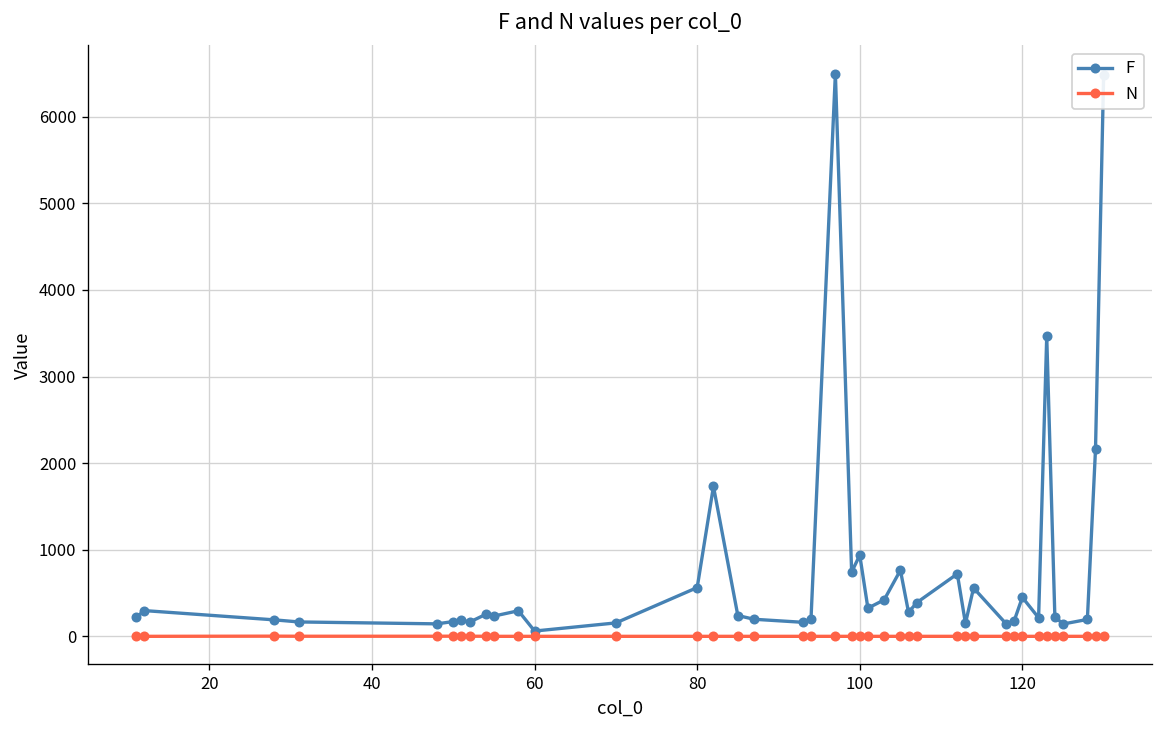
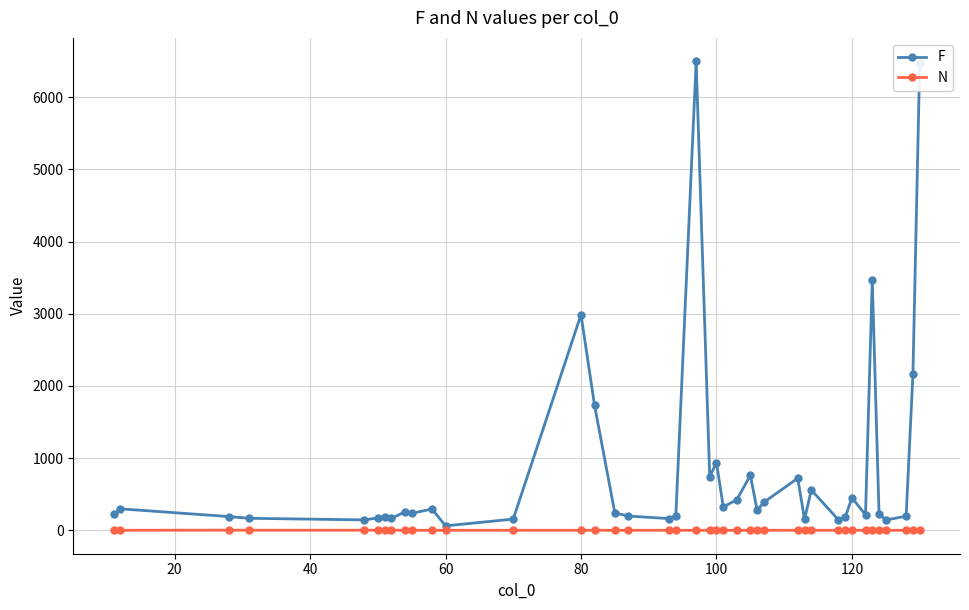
F, 80: 600 -> 3000
